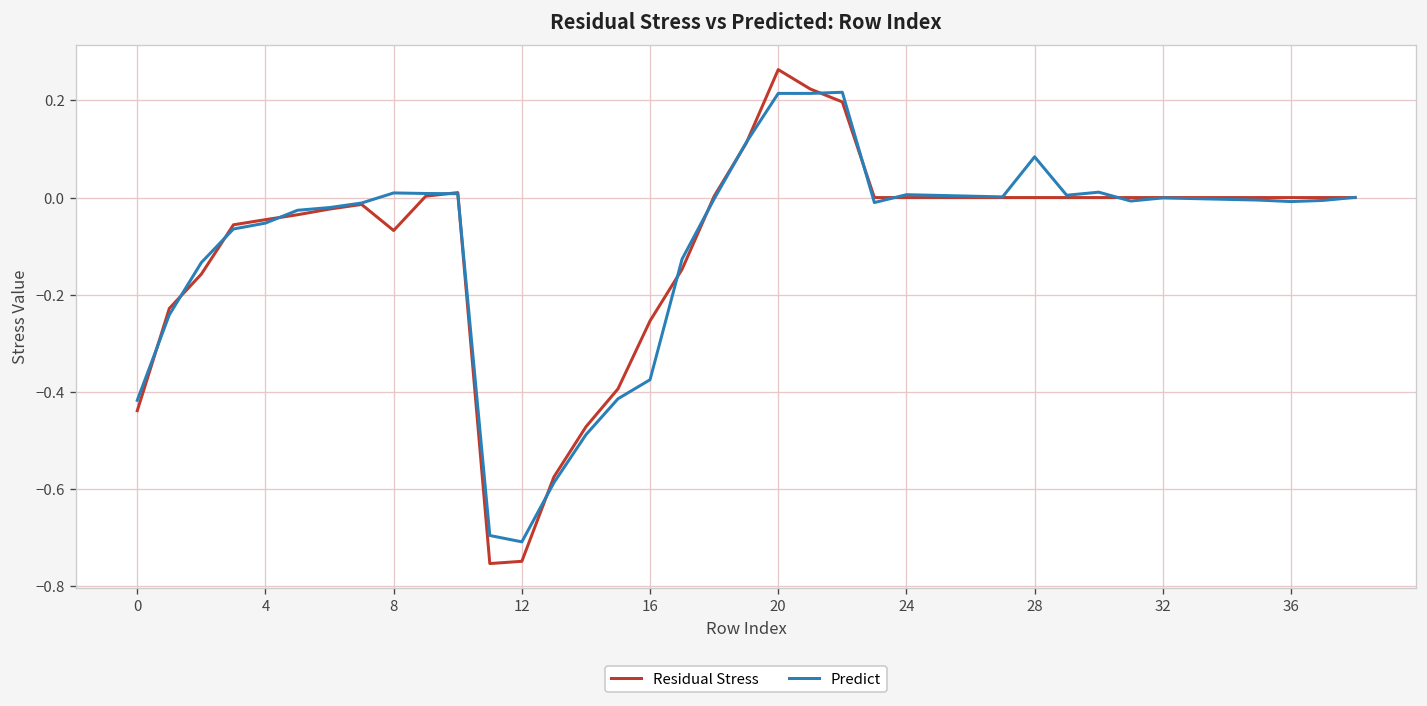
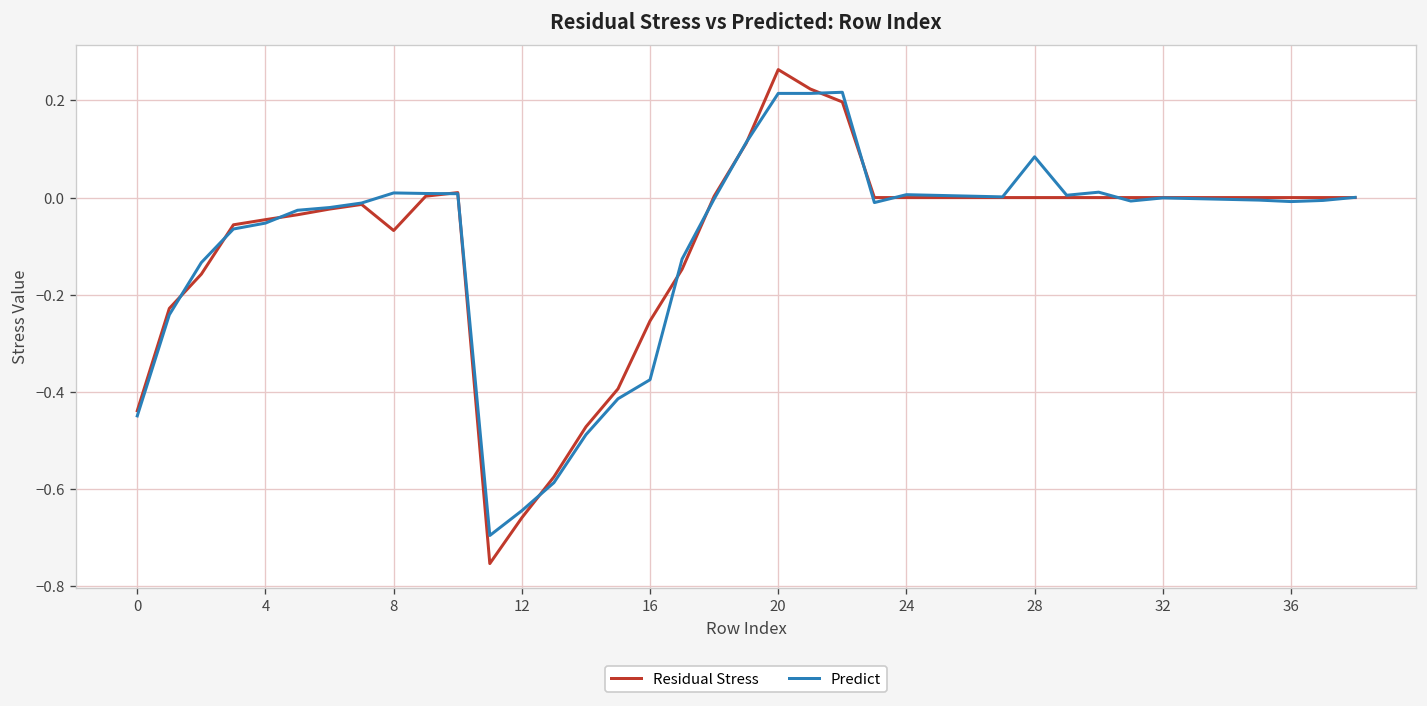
Predict, 0: -0.42 -> -0.45
Residual Stress, 12: -0.75 -> -0.66
Predict, 12: -0.71 -> -0.64
